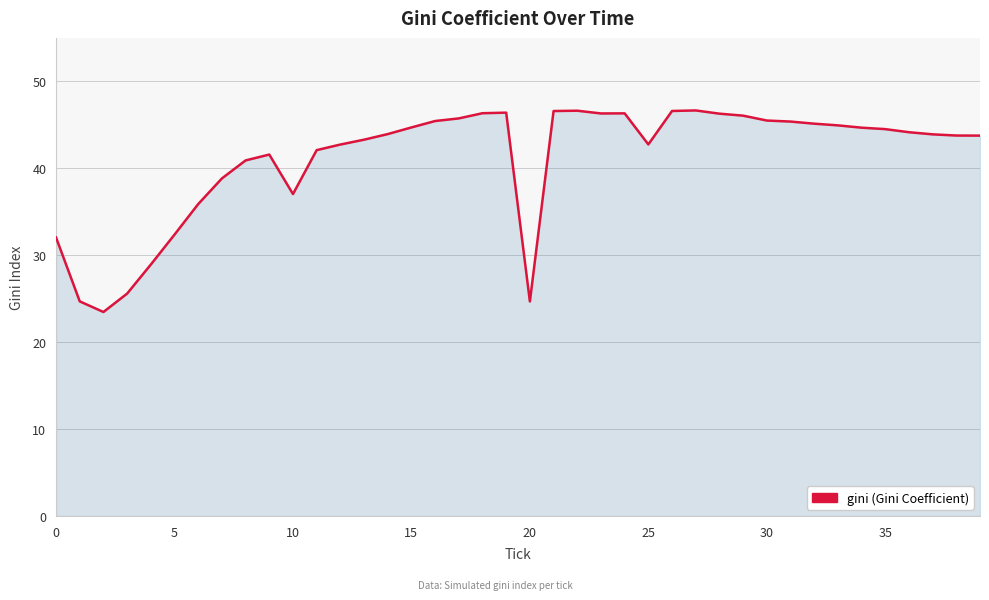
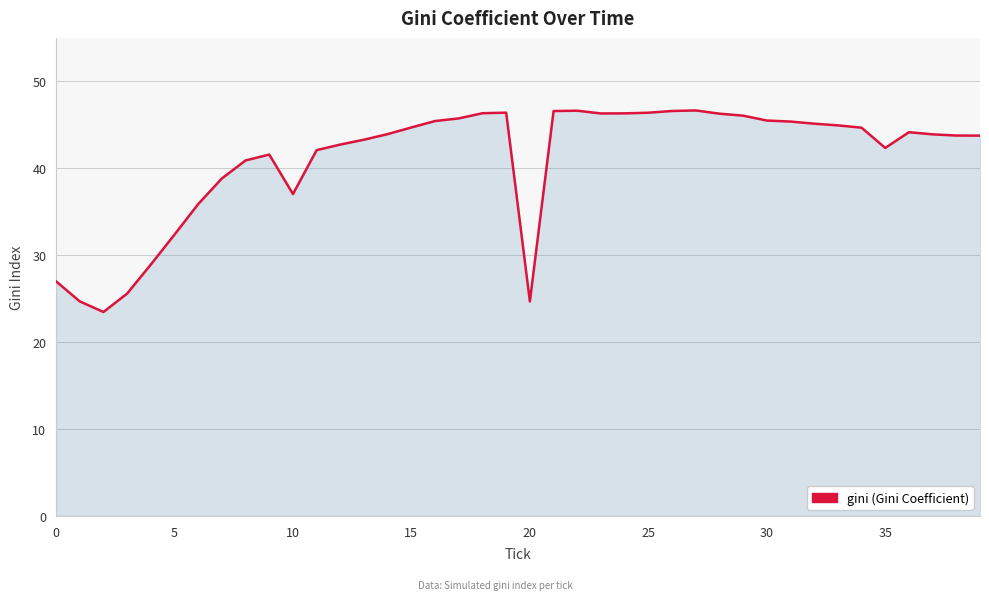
0: 32 -> 27
25: 43 -> 46
35: 45 -> 42
